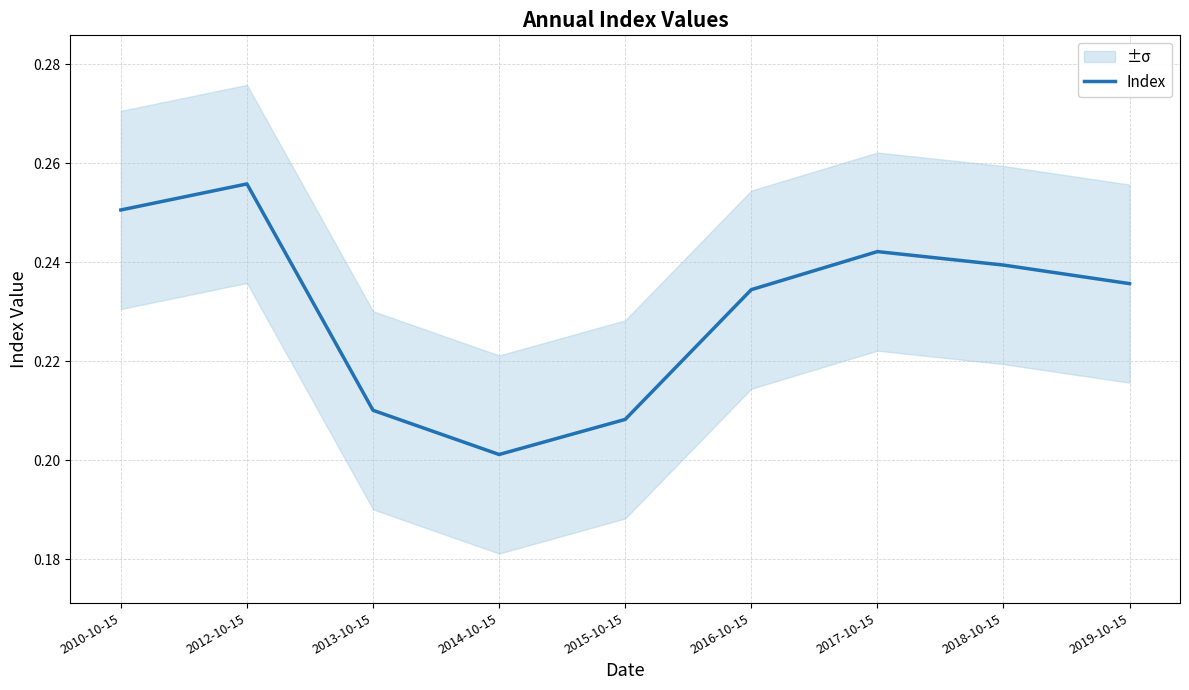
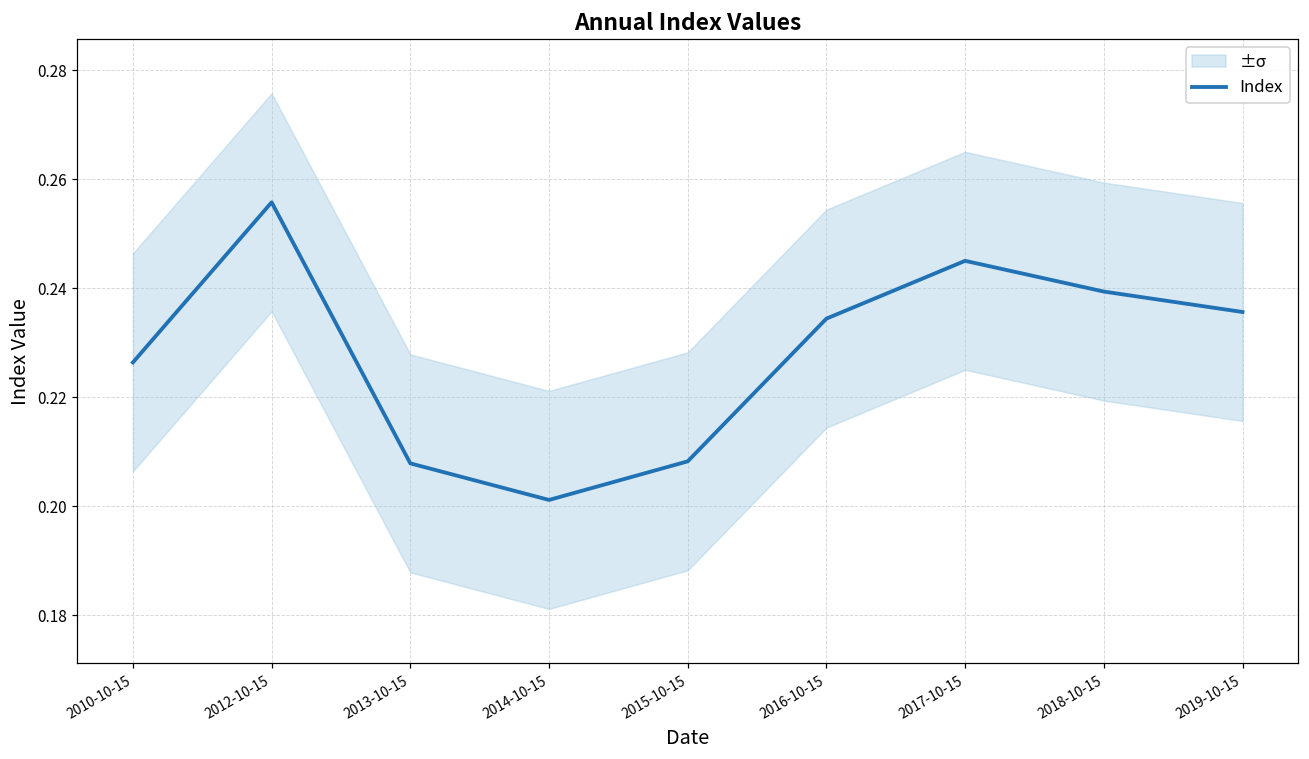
Index, 2010-10-15: 0.251 -> 0.226
Index, 2013-10-15: 0.210 -> 0.208
Index, 2017-10-15: 0.242 -> 0.245
